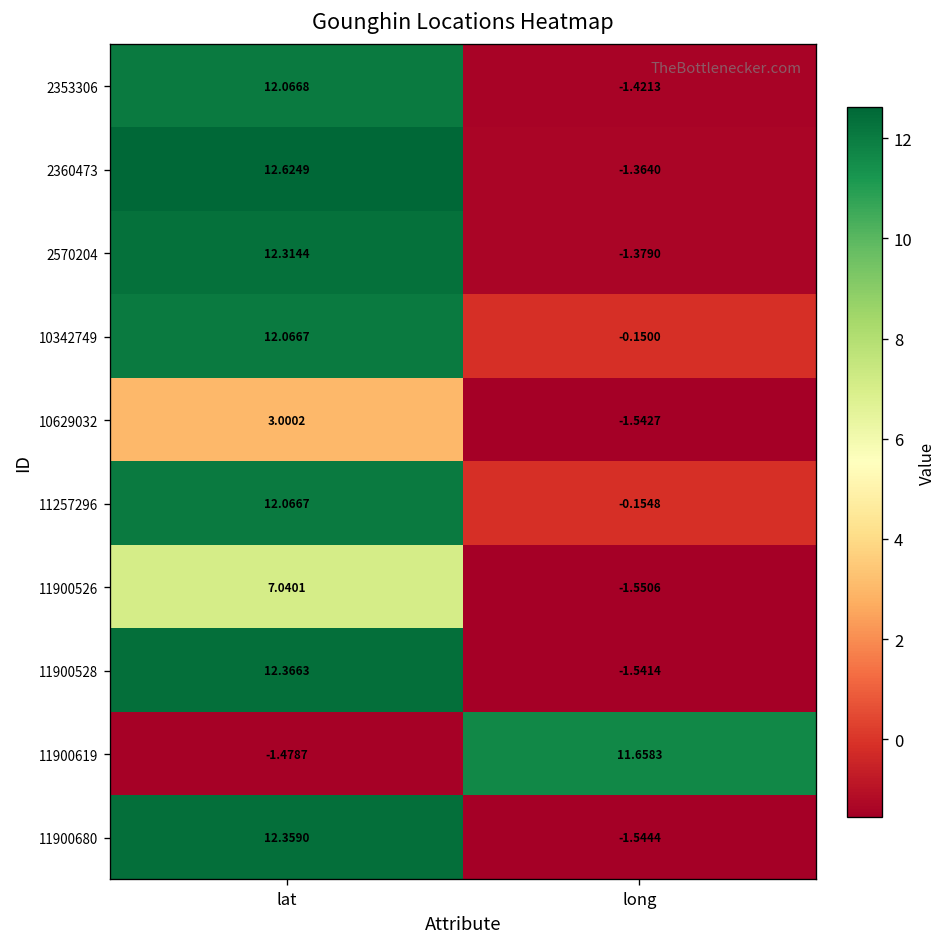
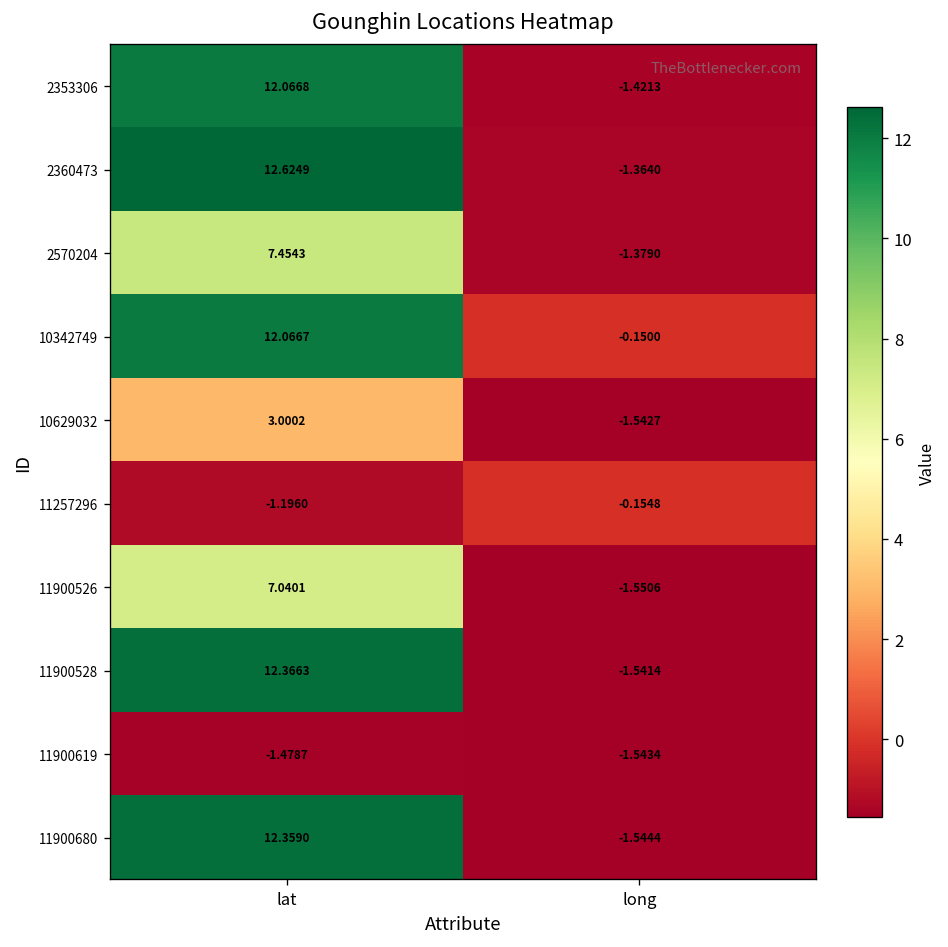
2570204, lat: 12.3144 -> 7.4543
11257296, lat: 12.0667 -> -1.1960
11900619, long: 11.6583 -> -1.5434
